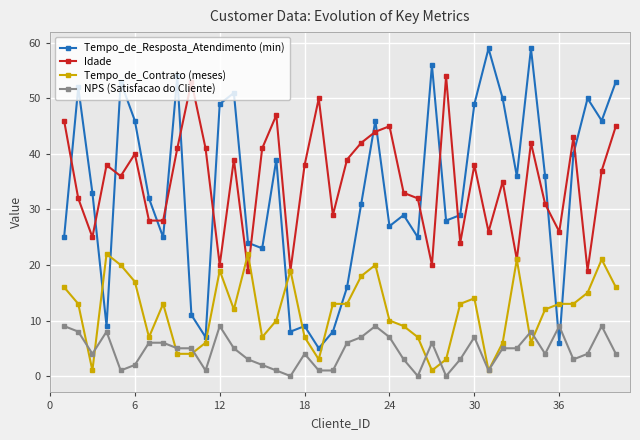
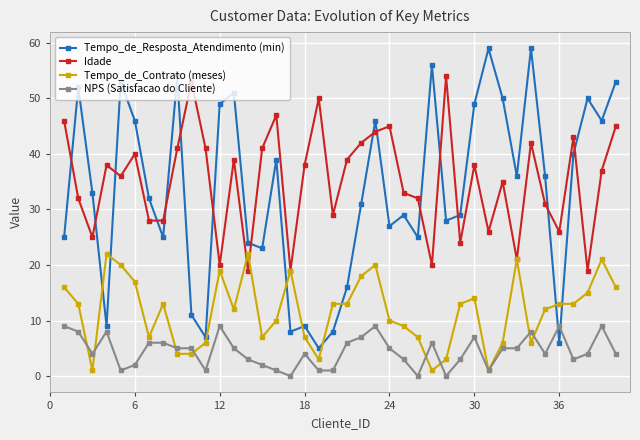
NPS (Satisfacao do Cliente), 24: 7 -> 5
